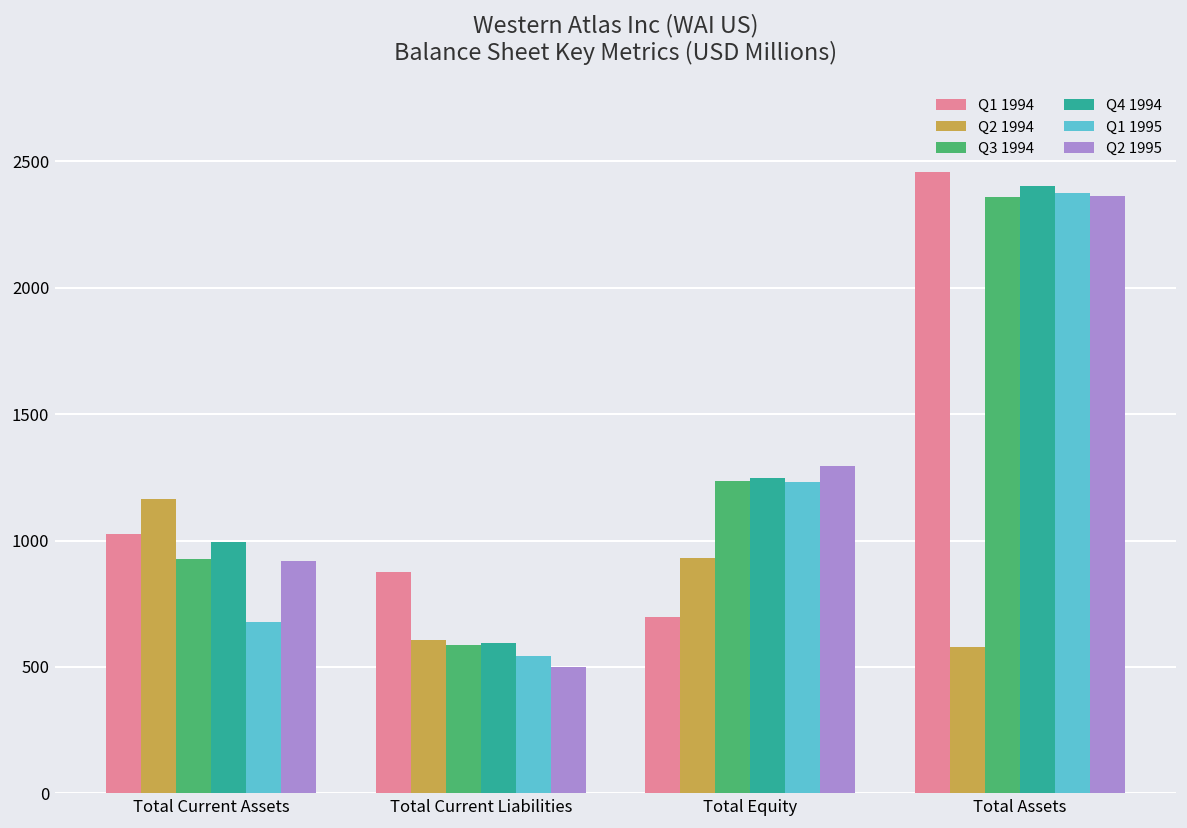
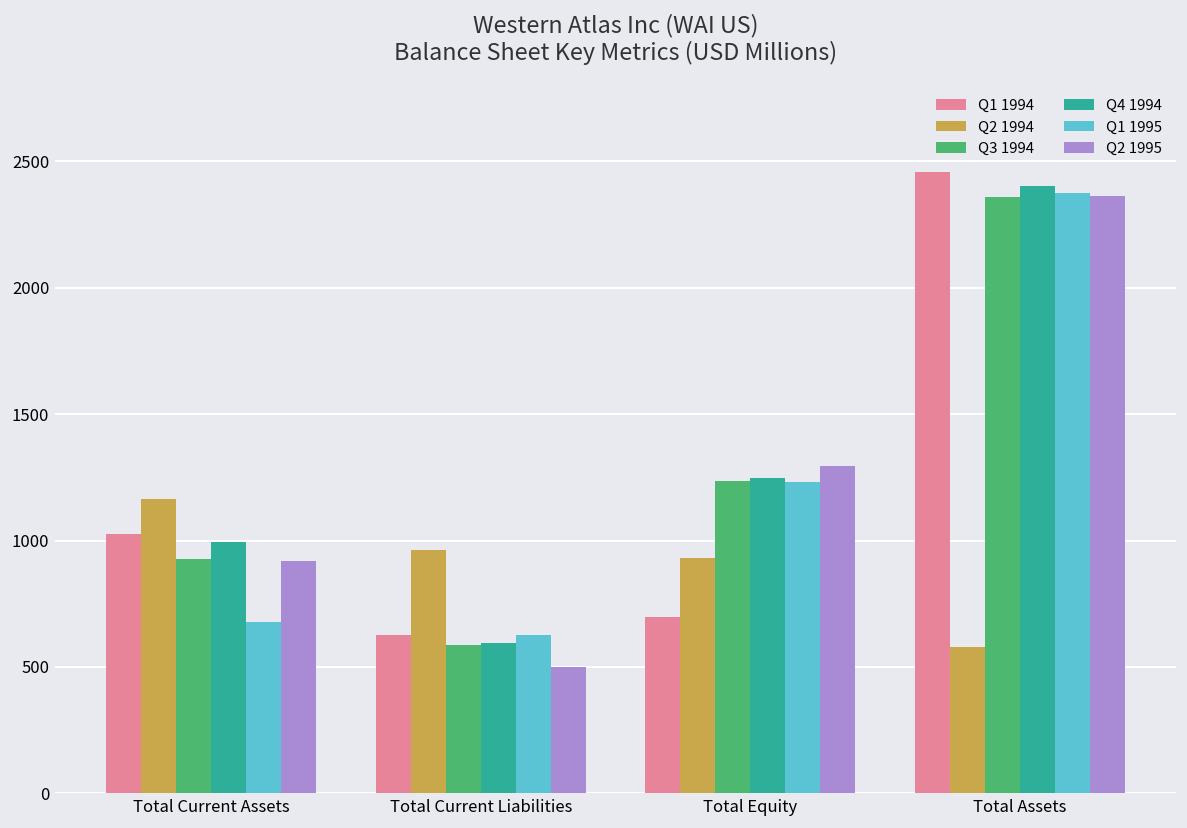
Q1 1994, Total Current Liabilities: 870 -> 630
Q2 1994, Total Current Liabilities: 610 -> 960
Q1 1995, Total Current Liabilities: 540 -> 630
